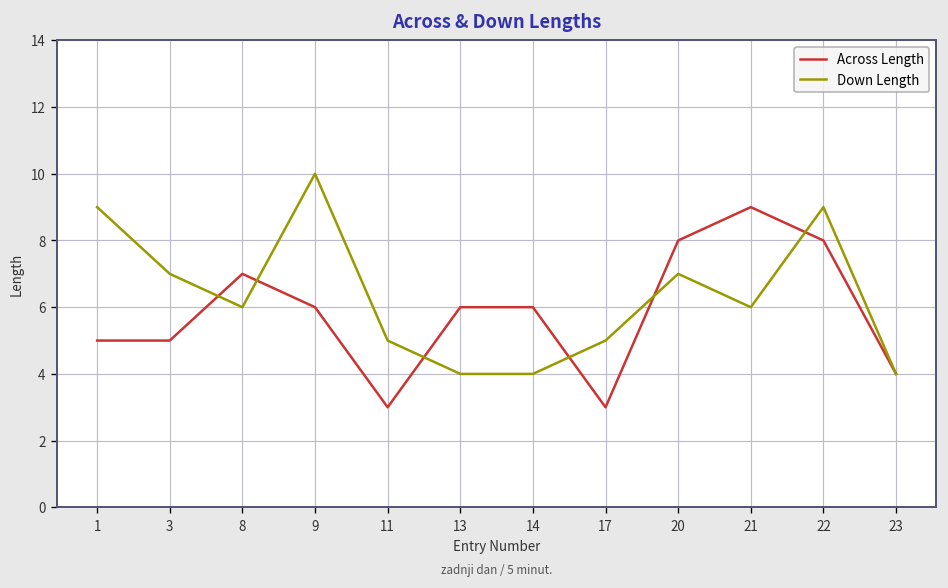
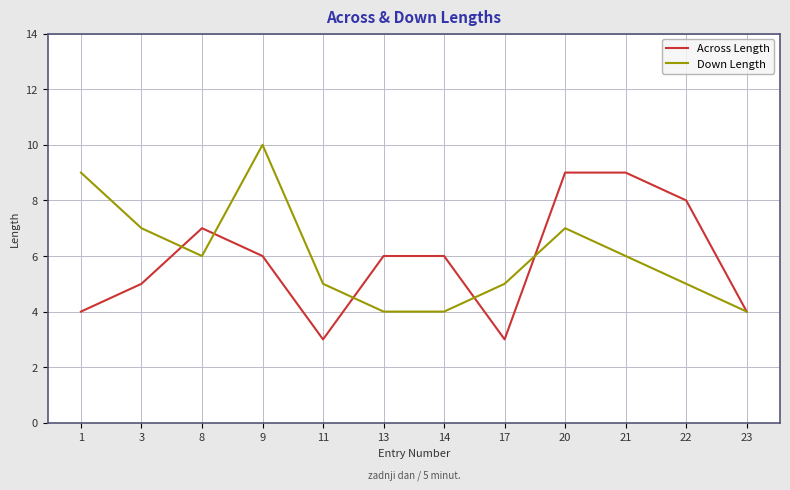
Across Length, 1: 5 -> 4
Across Length, 20: 8 -> 9
Down Length, 22: 9 -> 5
